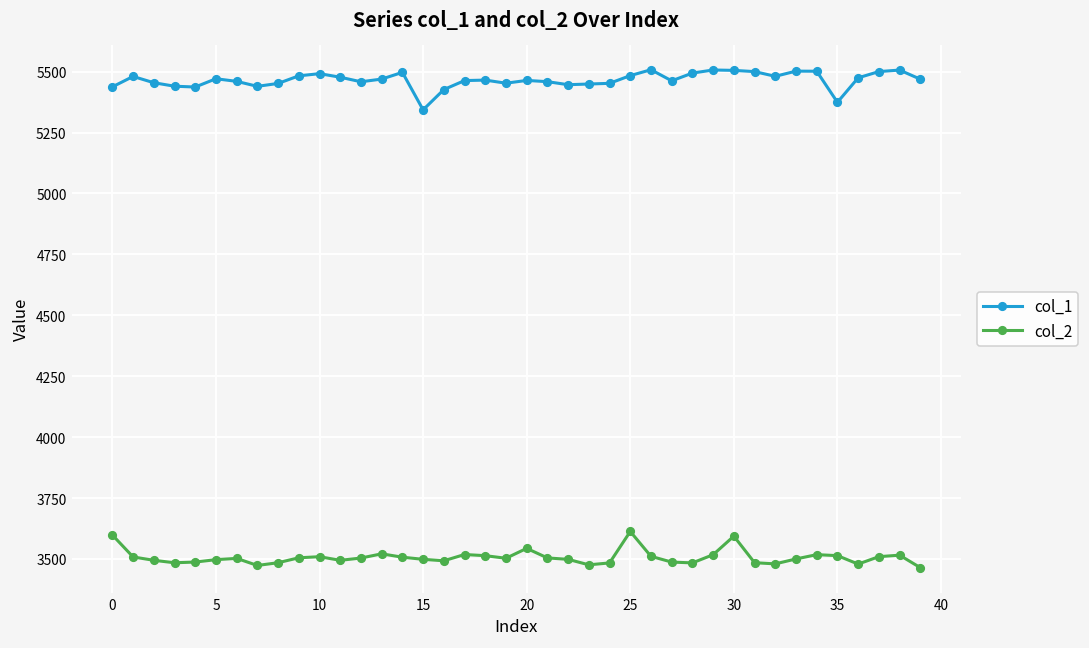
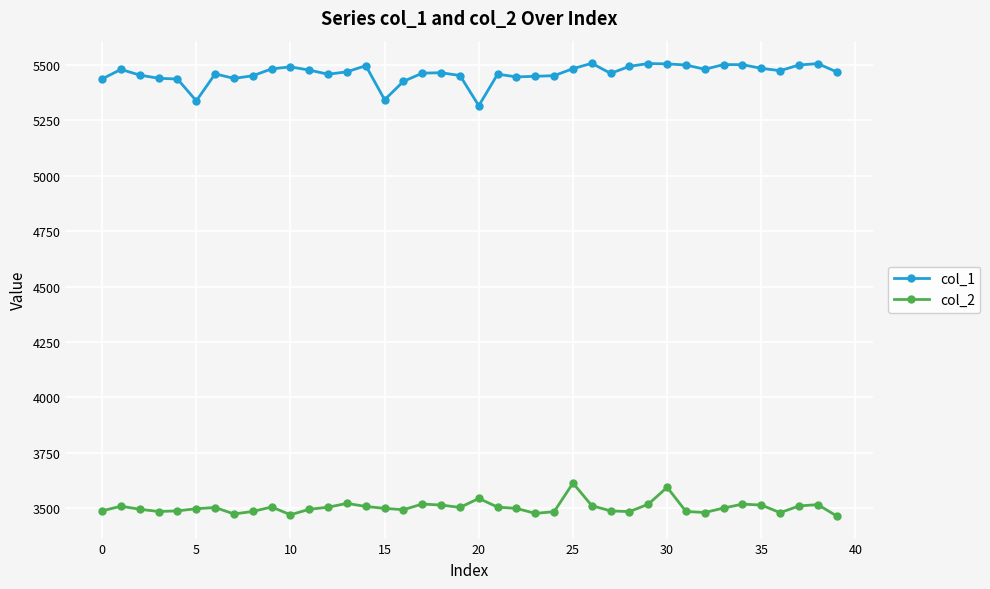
col_2, 0: 3600 -> 3490
col_1, 5: 5470 -> 5340
col_2, 10: 3510 -> 3470
col_1, 20: 5460 -> 5320
col_1, 35: 5370 -> 5480
